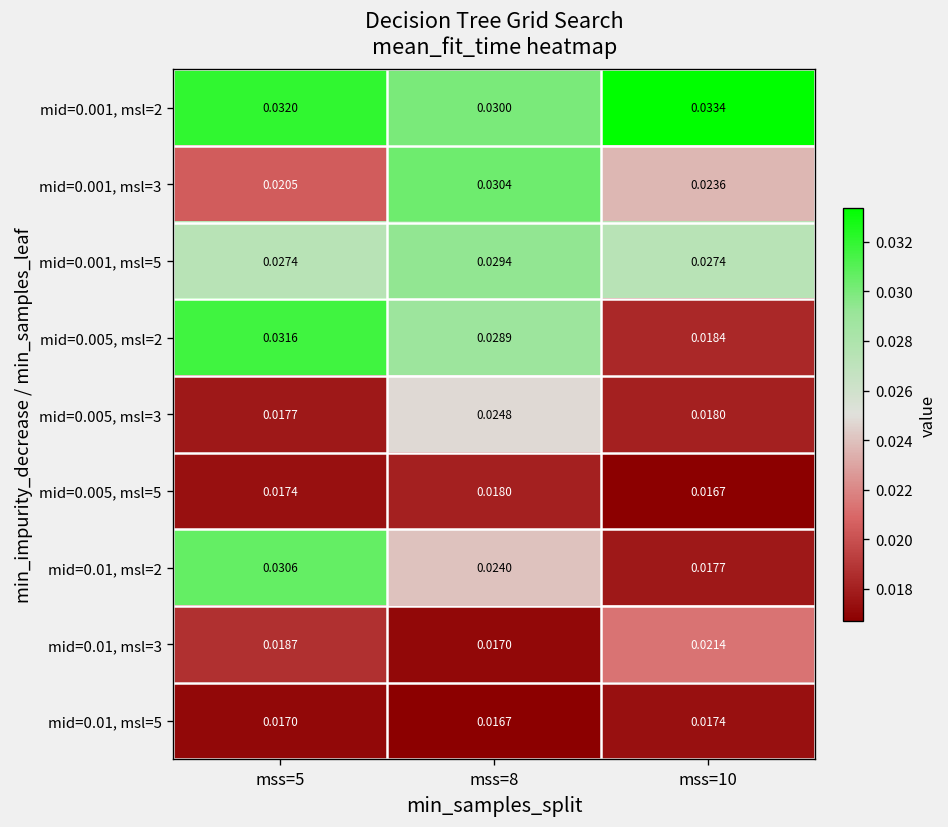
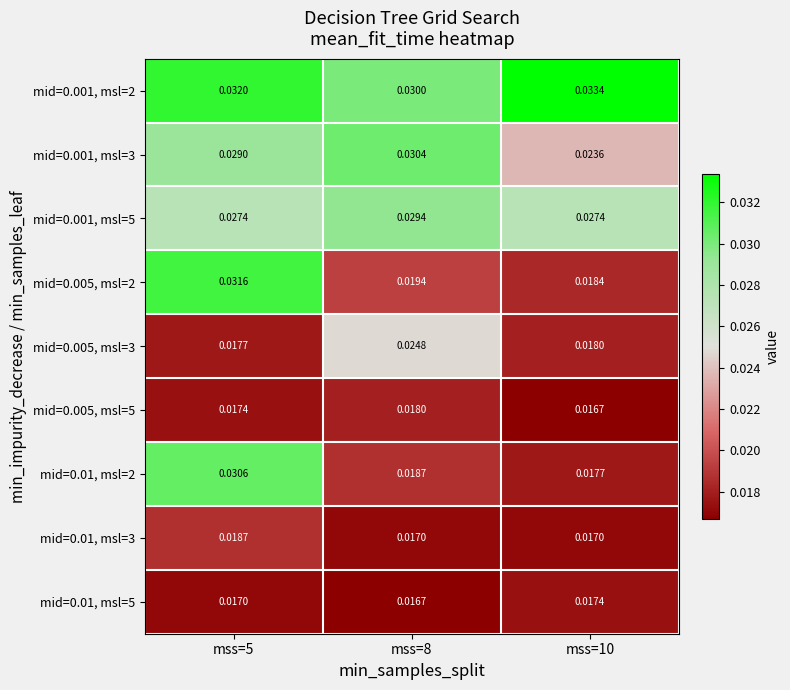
mid=0.001, msl=3, mss=5: 0.0205 -> 0.0290
mid=0.005, msl=2, mss=8: 0.0289 -> 0.0194
mid=0.01, msl=2, mss=8: 0.0240 -> 0.0187
mid=0.01, msl=3, mss=10: 0.0214 -> 0.0170
